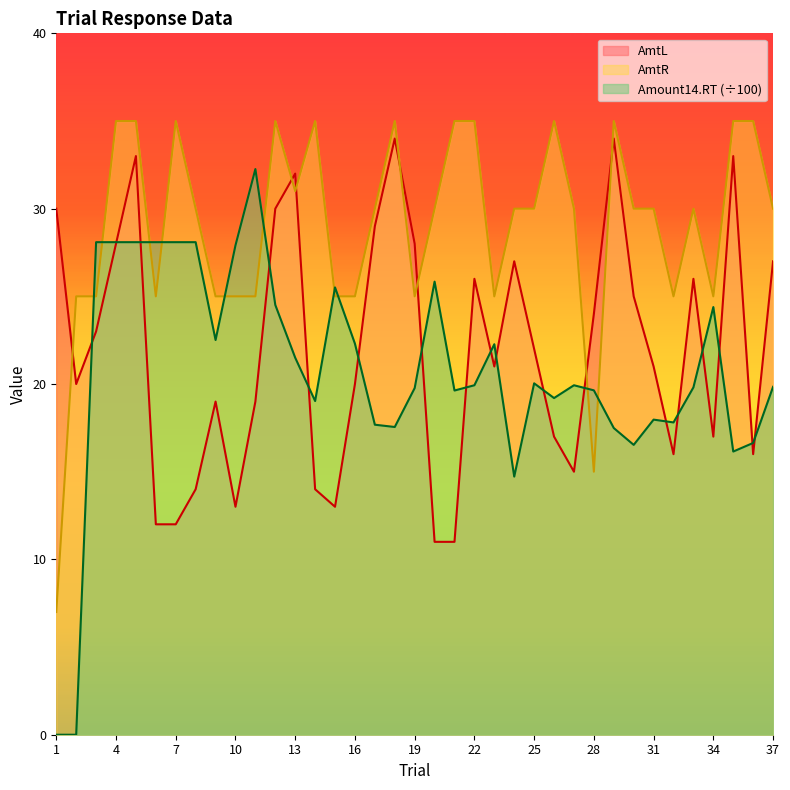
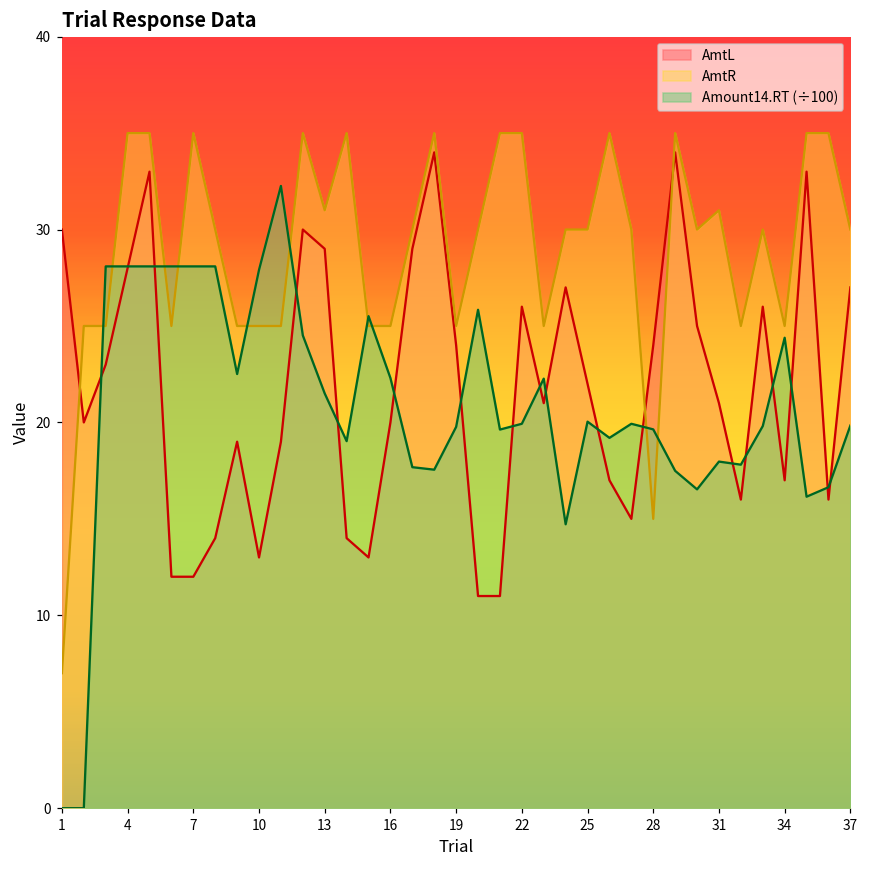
AmtL, 13: 32 -> 29
AmtL, 19: 28 -> 24
AmtR, 31: 30 -> 31
